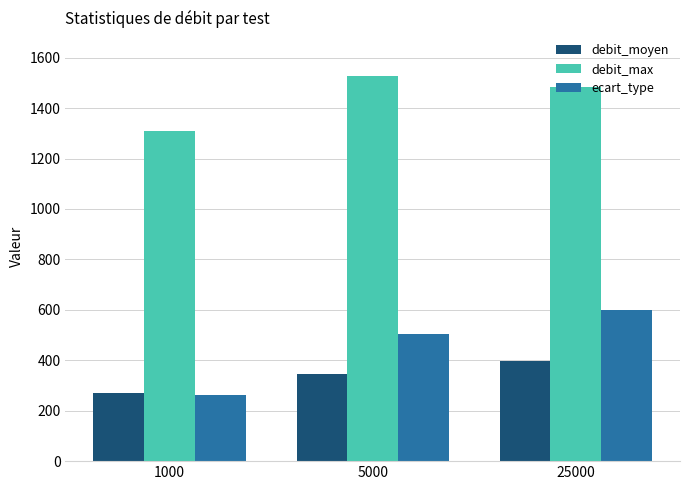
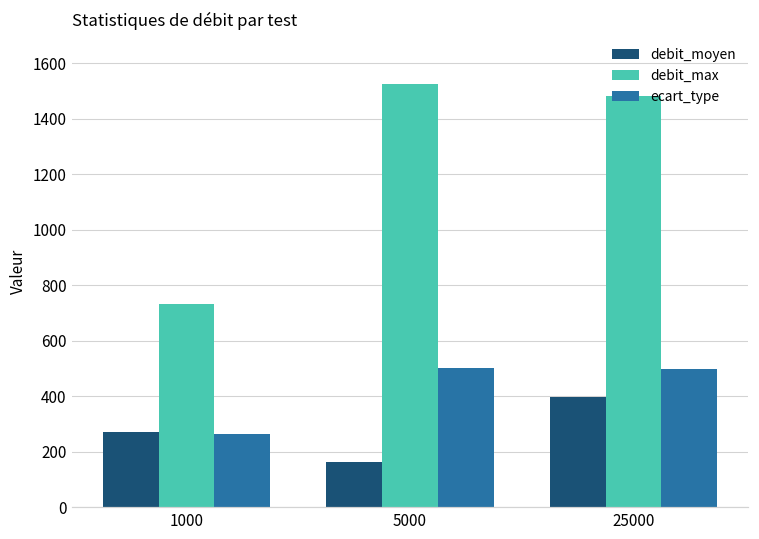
debit_max, 1000: 1310 -> 730
debit_moyen, 5000: 350 -> 160
ecart_type, 25000: 600 -> 500
